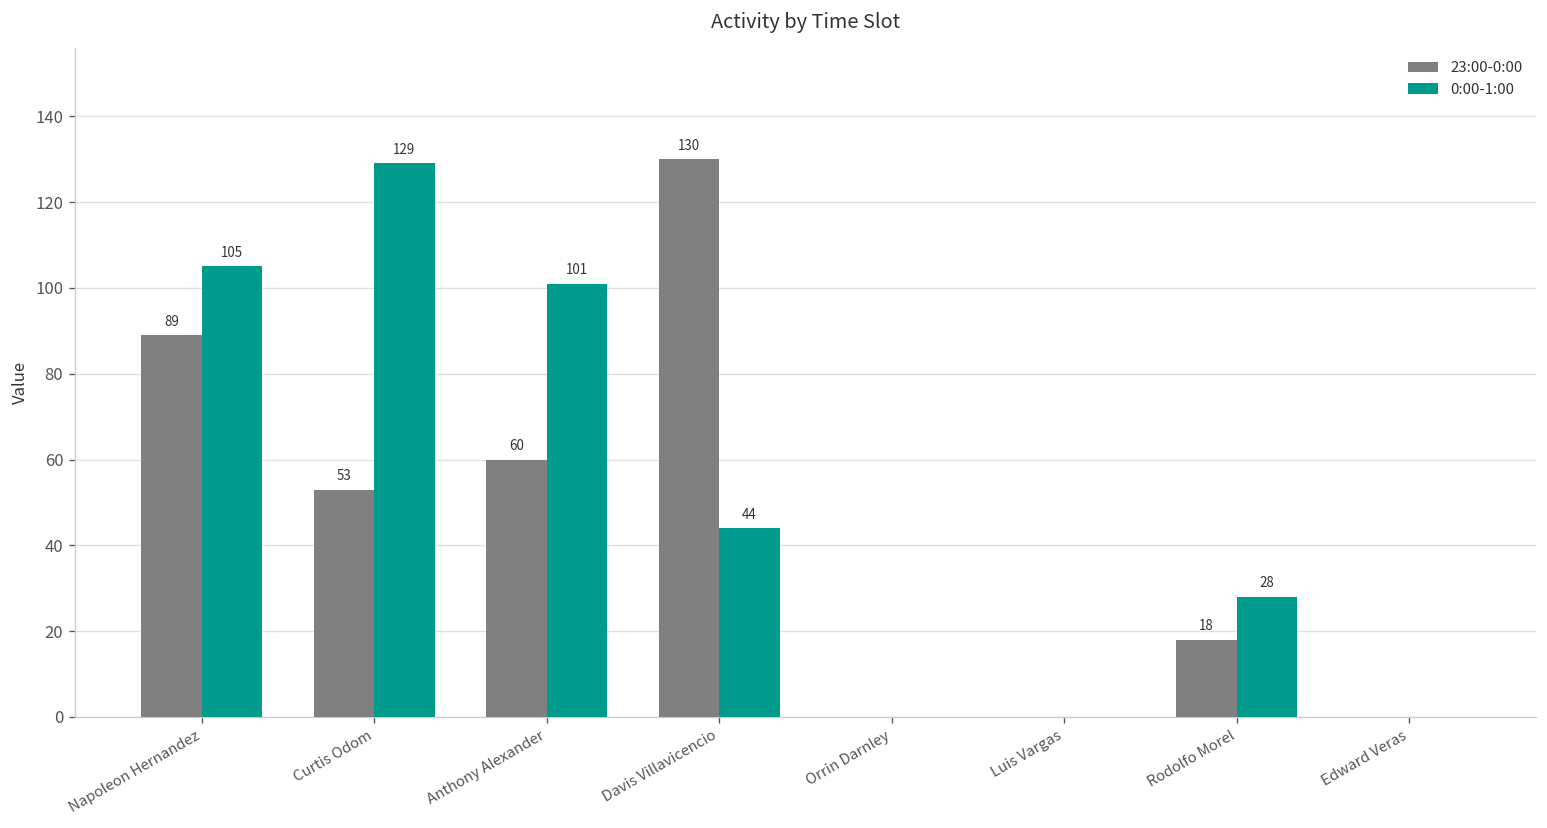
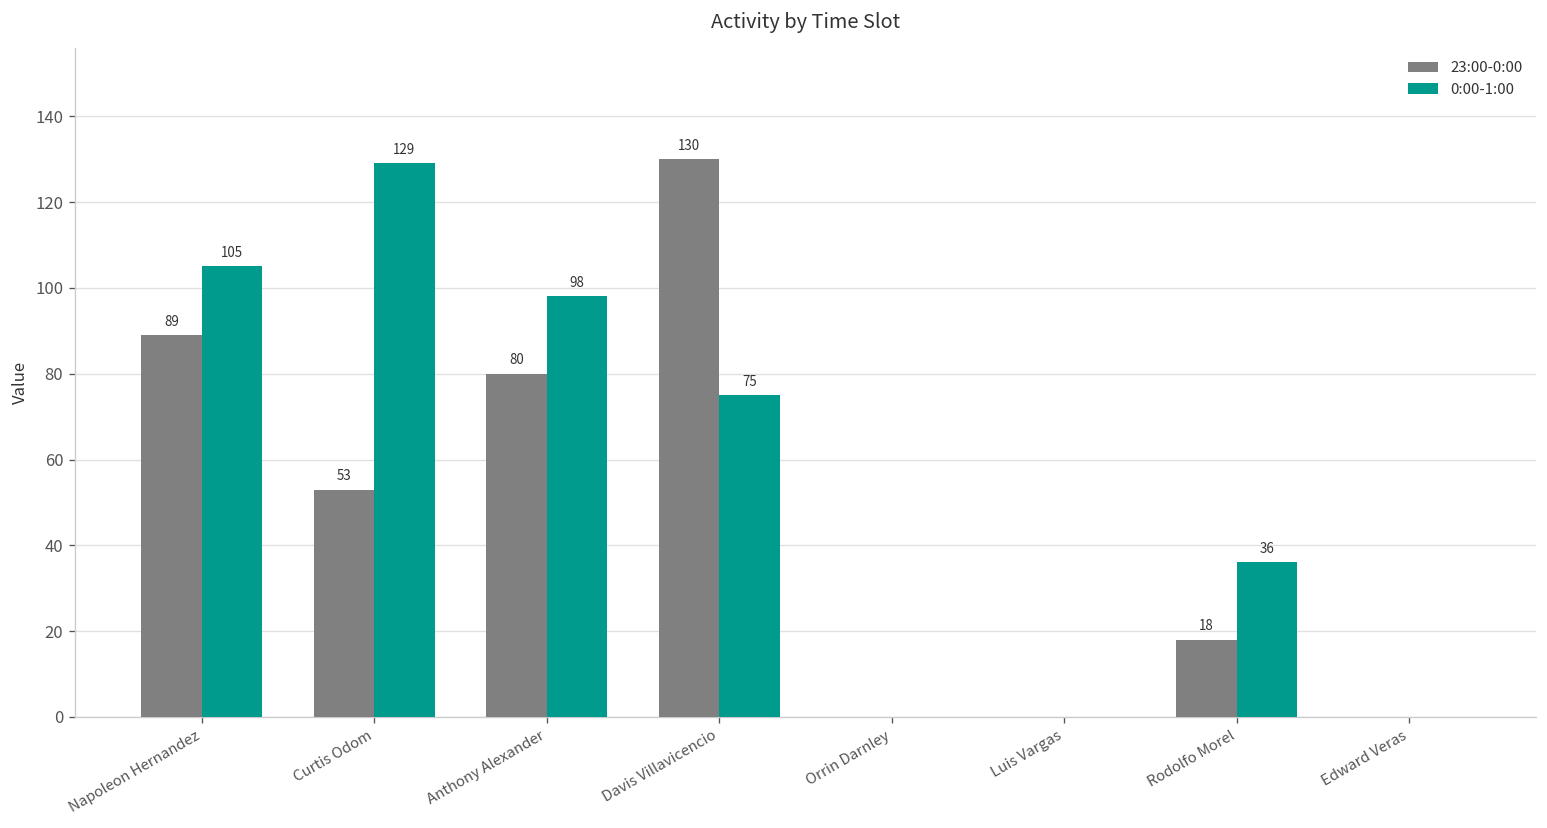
23:00-0:00, Anthony Alexander: 60 -> 80
0:00-1:00, Anthony Alexander: 101 -> 98
0:00-1:00, Davis Villavicencio: 44 -> 75
0:00-1:00, Rodolfo Morel: 28 -> 36
